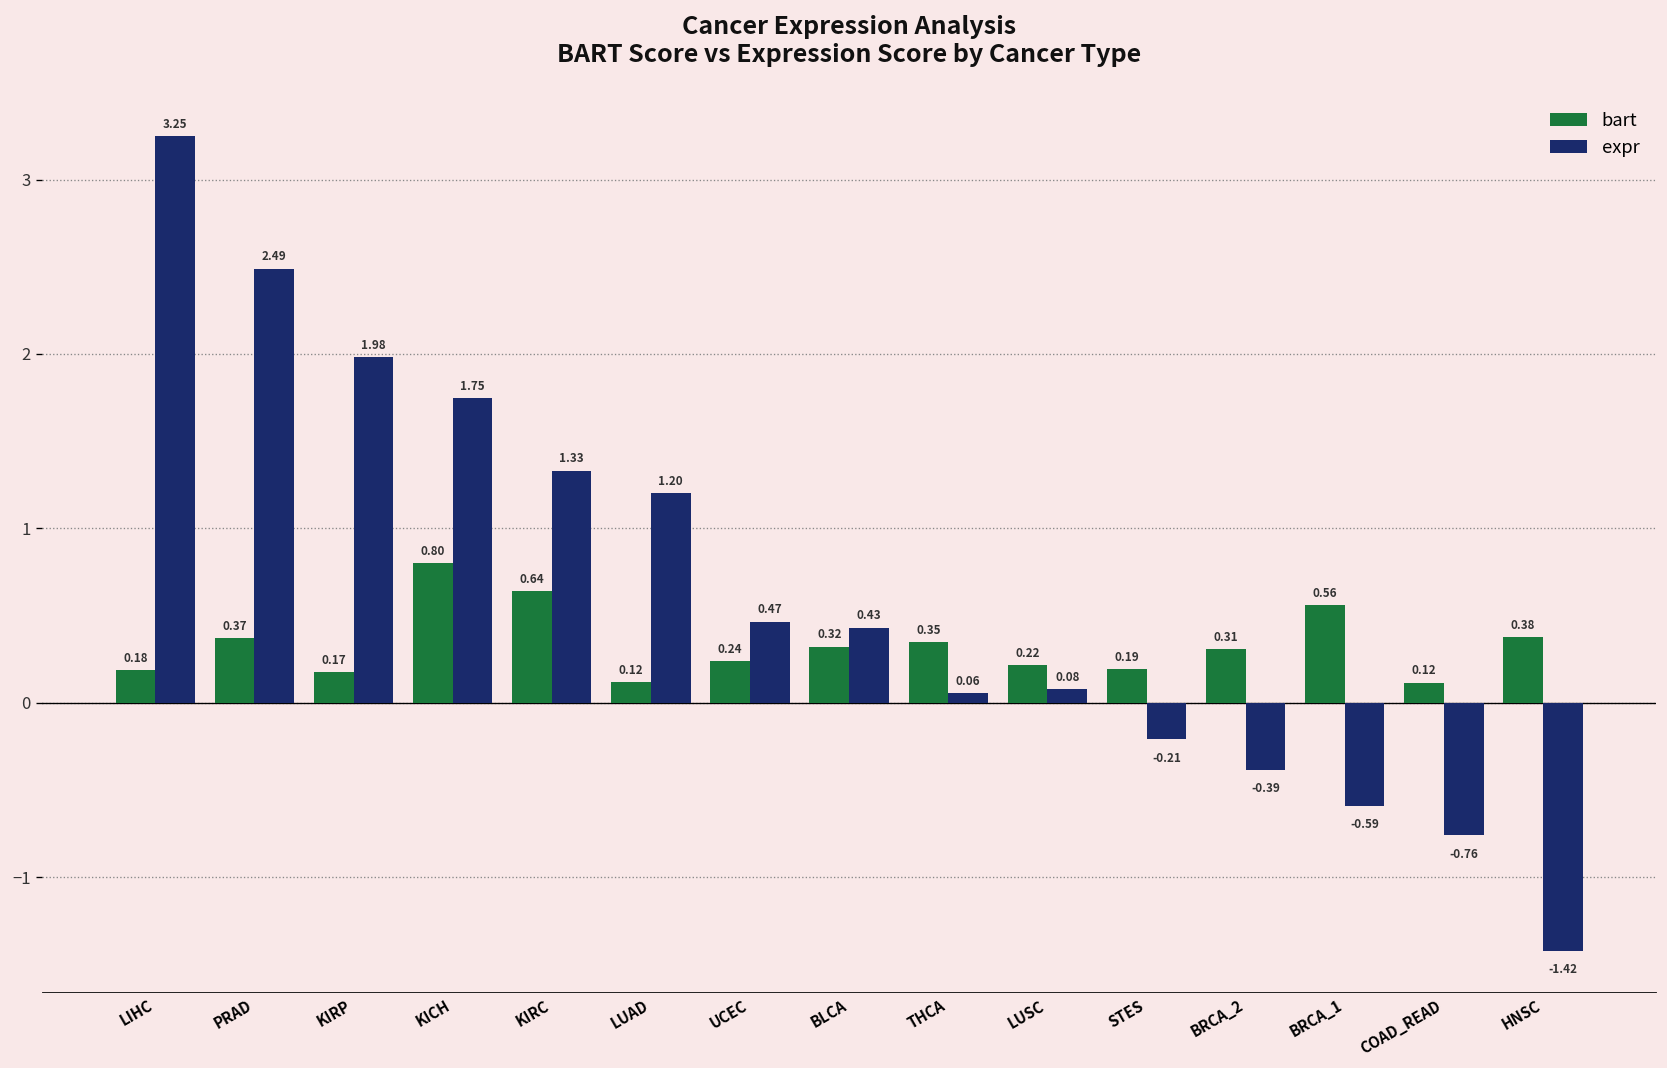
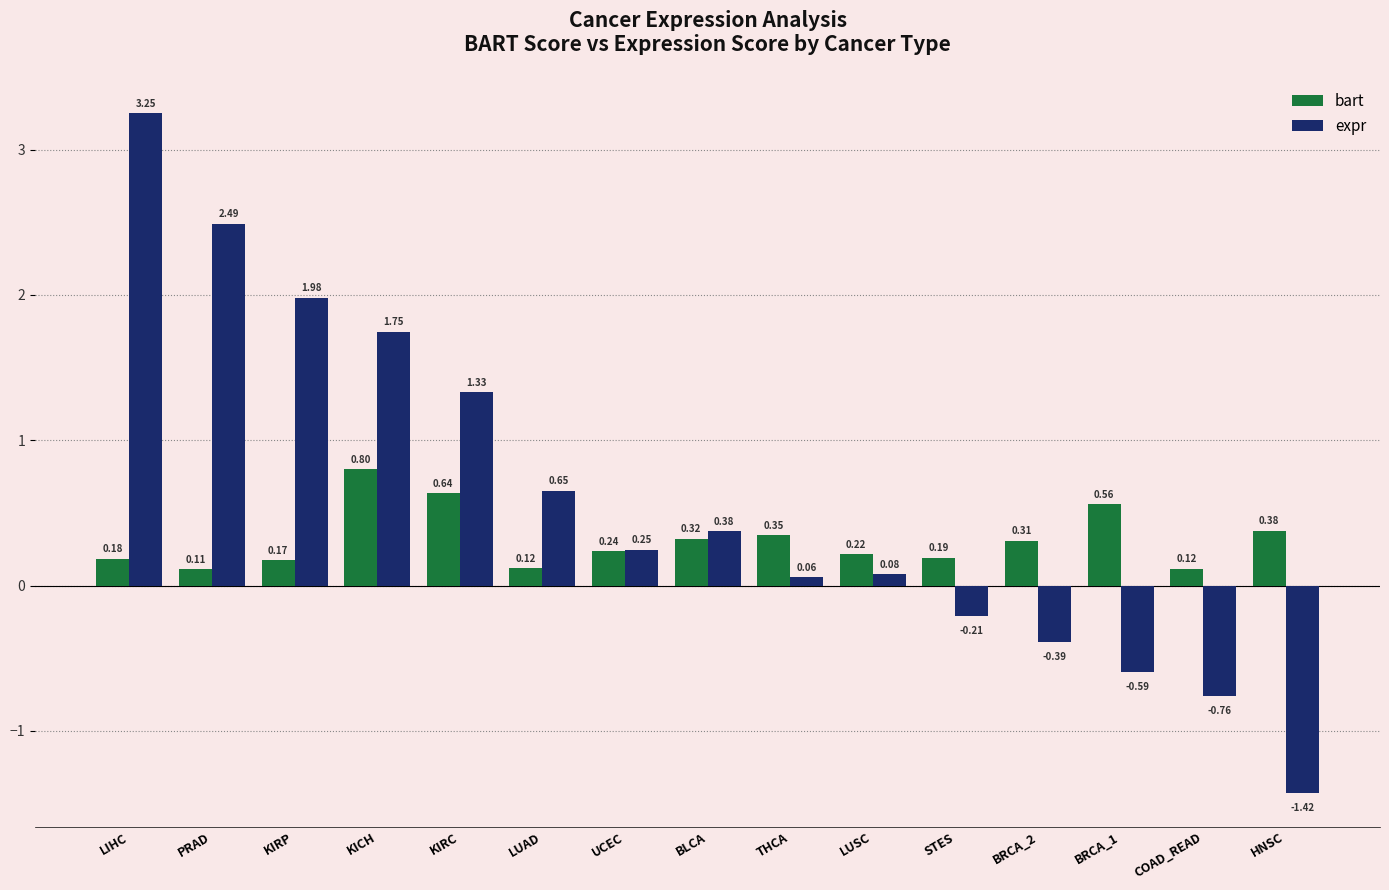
bart, PRAD: 0.37 -> 0.11
expr, LUAD: 1.20 -> 0.65
expr, UCEC: 0.47 -> 0.25
expr, BLCA: 0.43 -> 0.38
